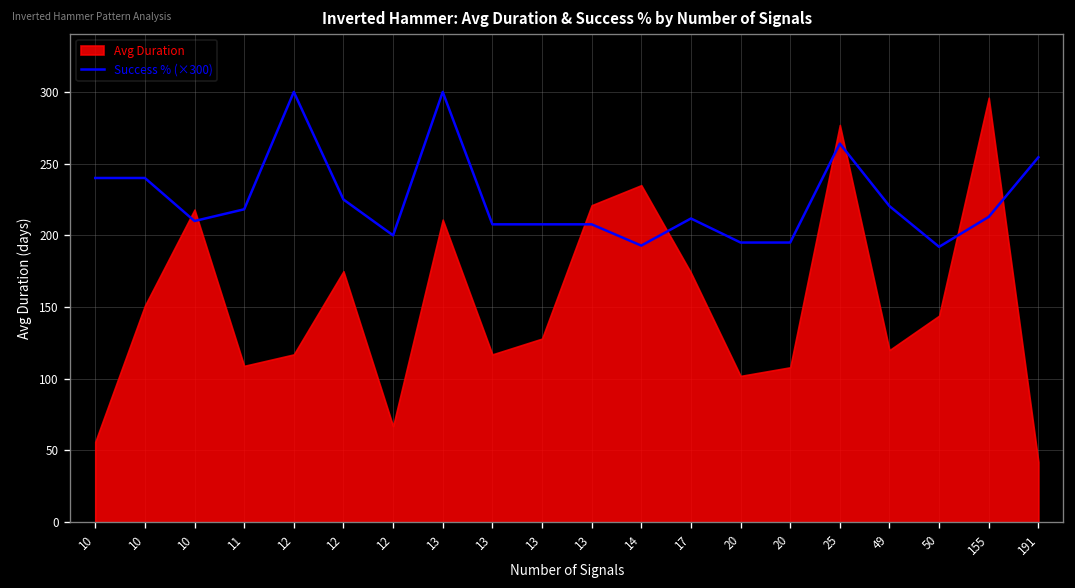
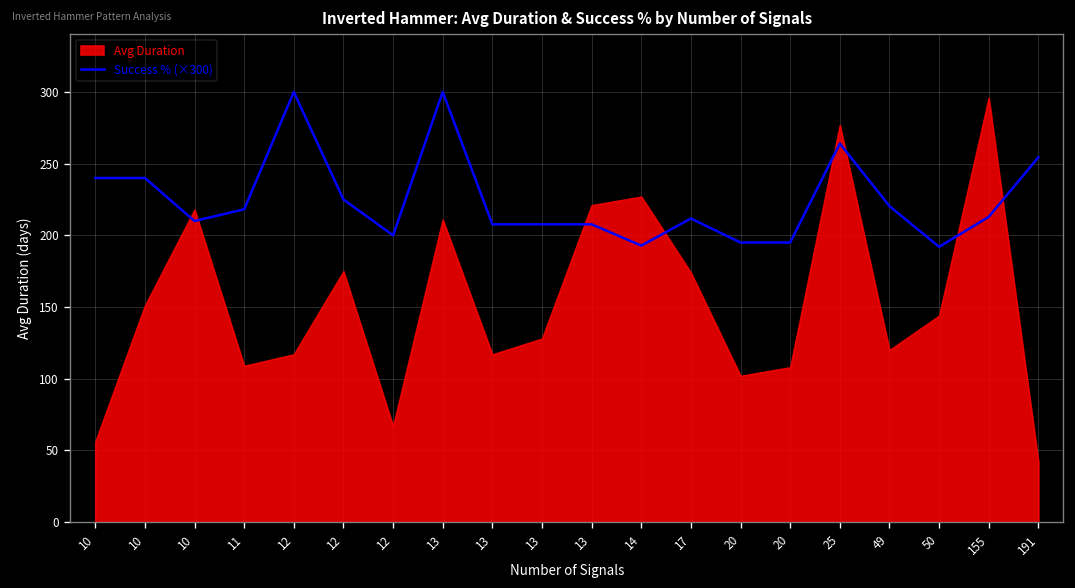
Avg Duration, 14: 235 -> 227
